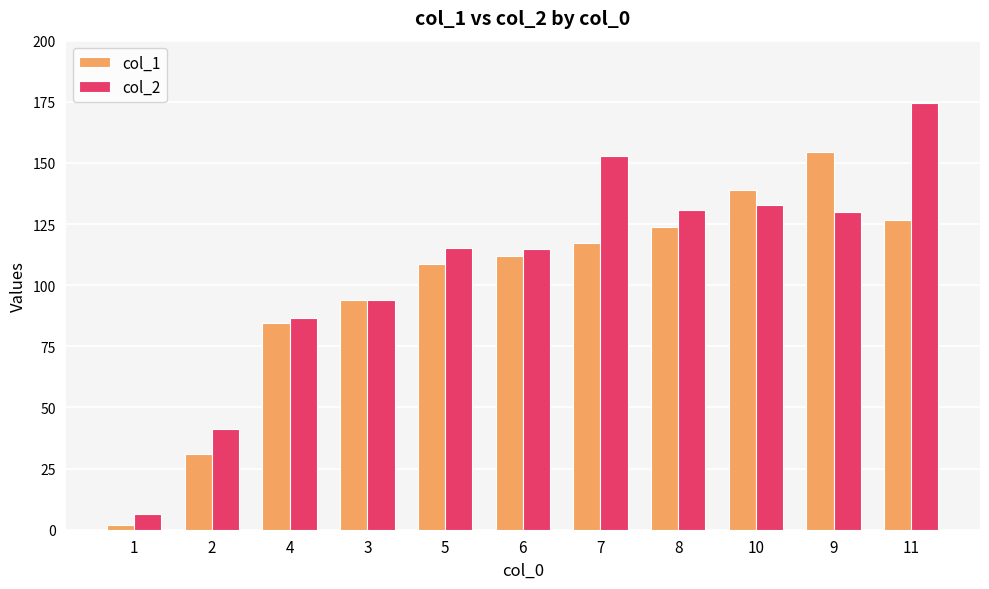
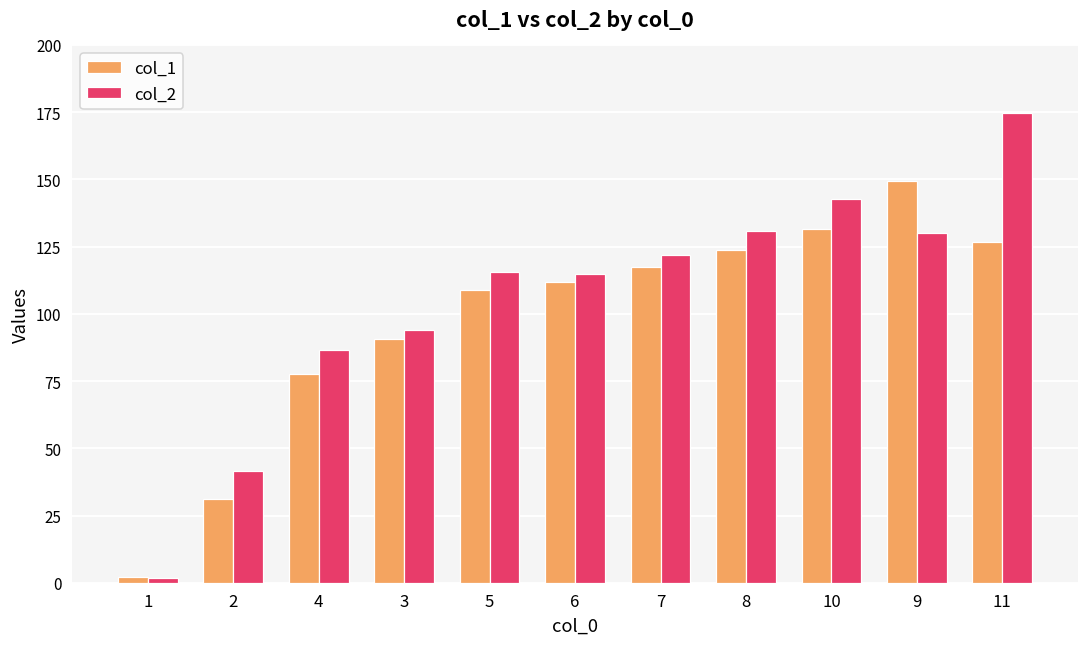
col_2, 1: 6 -> 2
col_1, 4: 84 -> 78
col_1, 3: 94 -> 91
col_2, 7: 153 -> 122
col_1, 10: 139 -> 132
col_2, 10: 133 -> 143
col_1, 9: 155 -> 149
